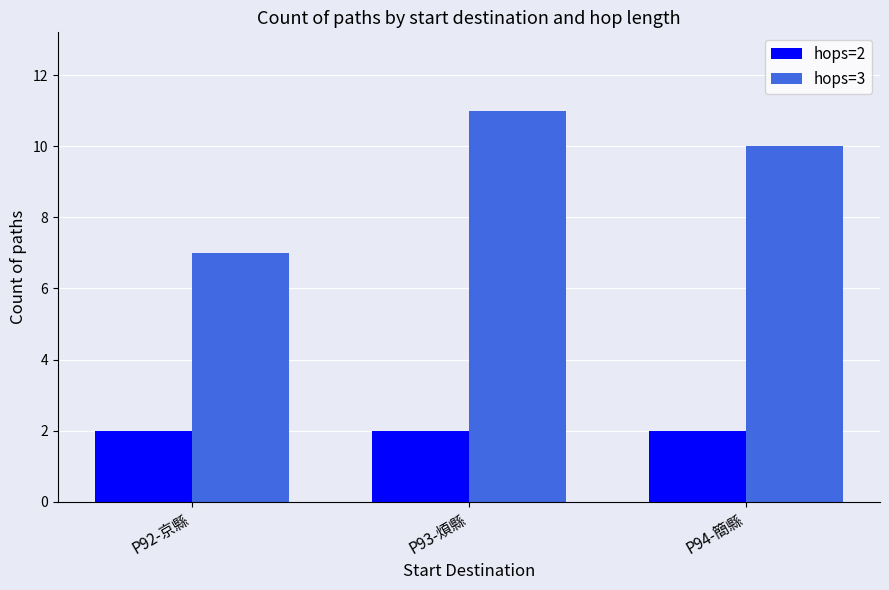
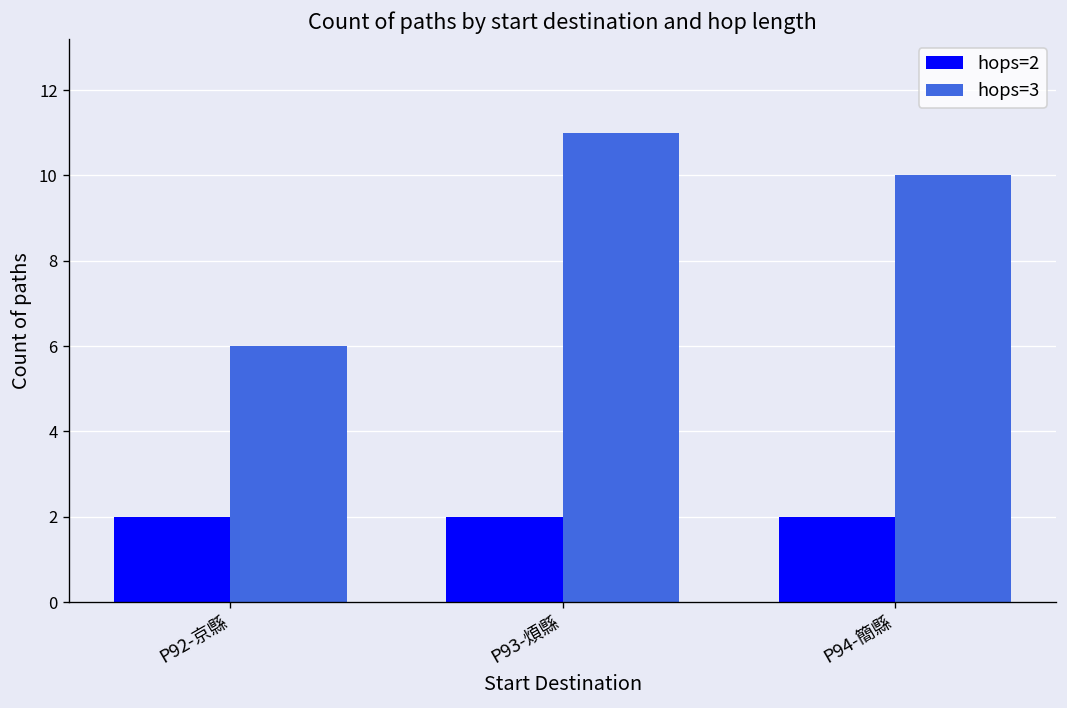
hops=3, P92-京縣: 7 -> 6
